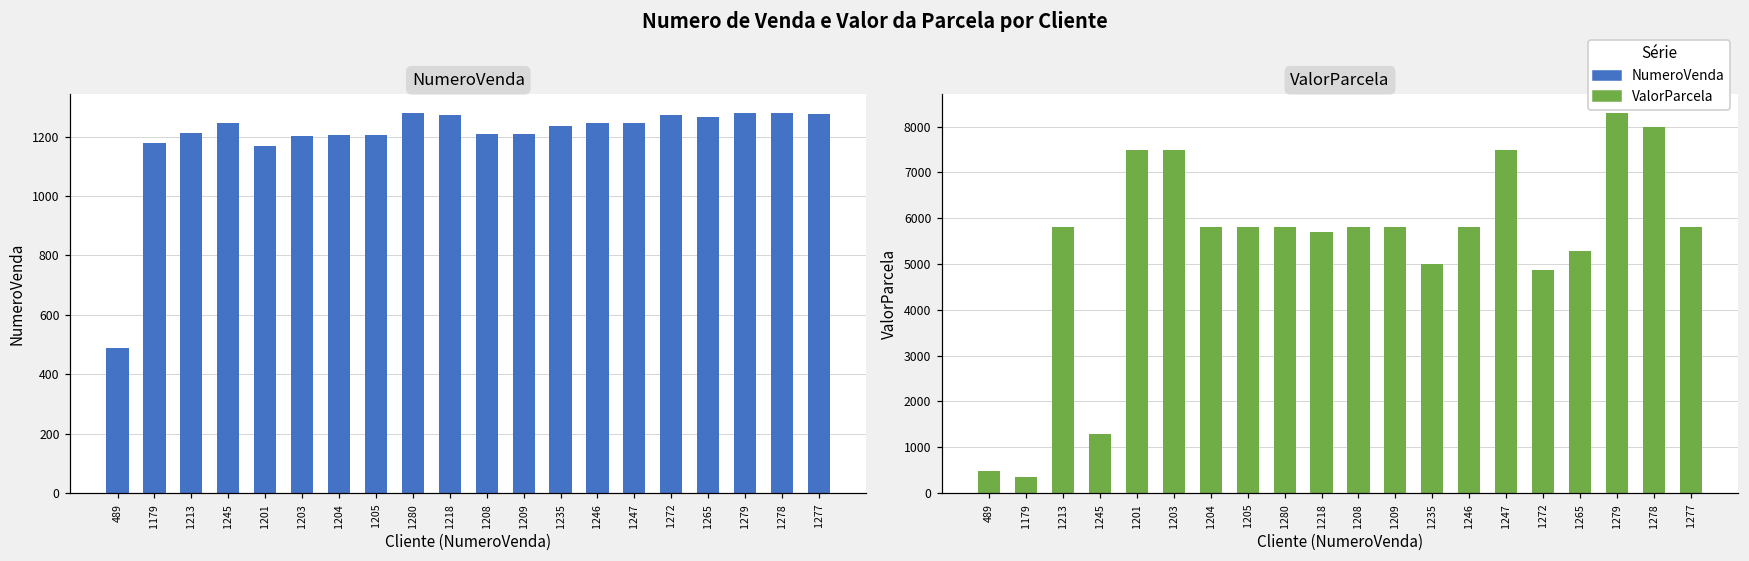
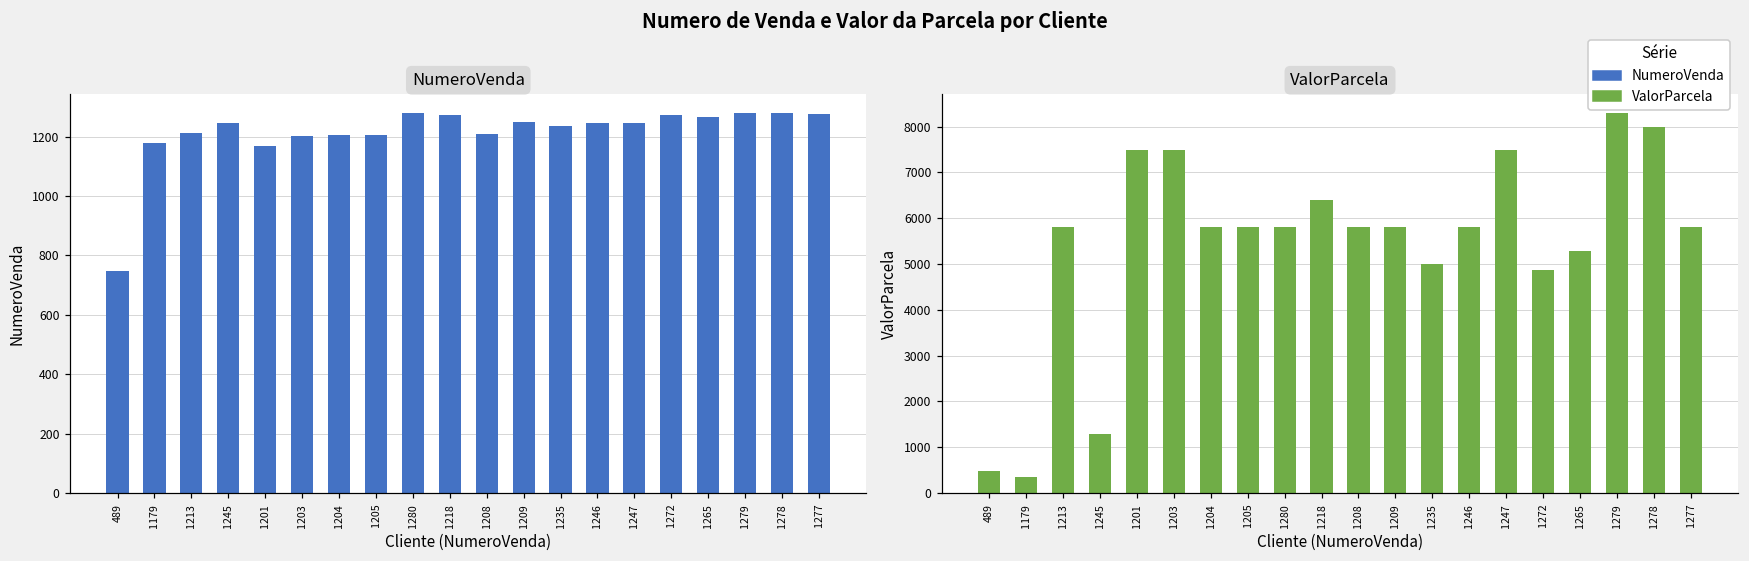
NumeroVenda, 489: 490 -> 750
NumeroVenda, 1209: 1210 -> 1250
ValorParcela, 1218: 5700 -> 6400
